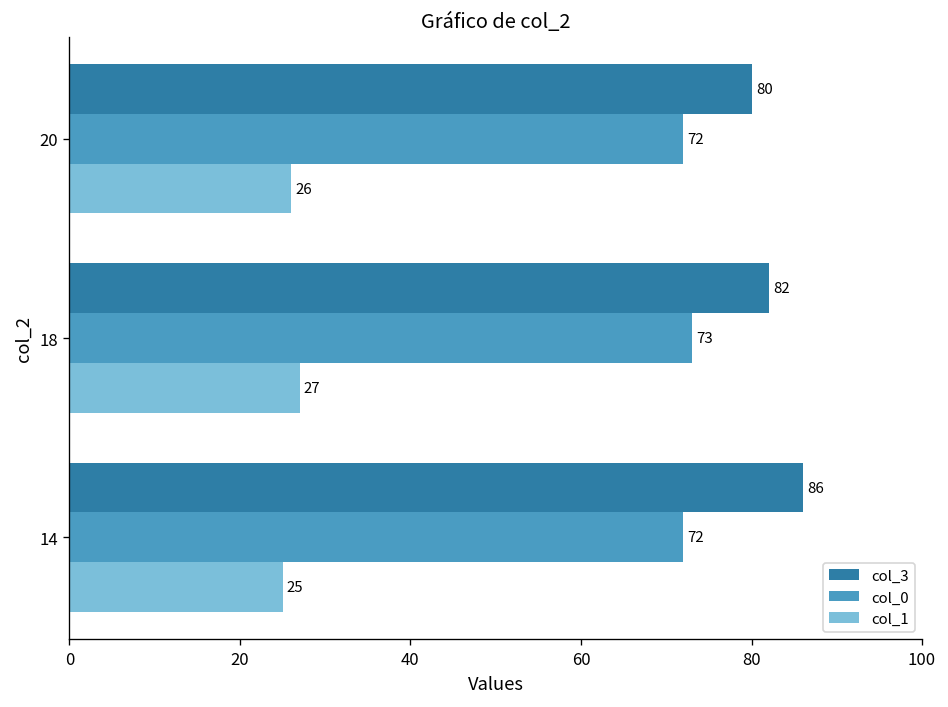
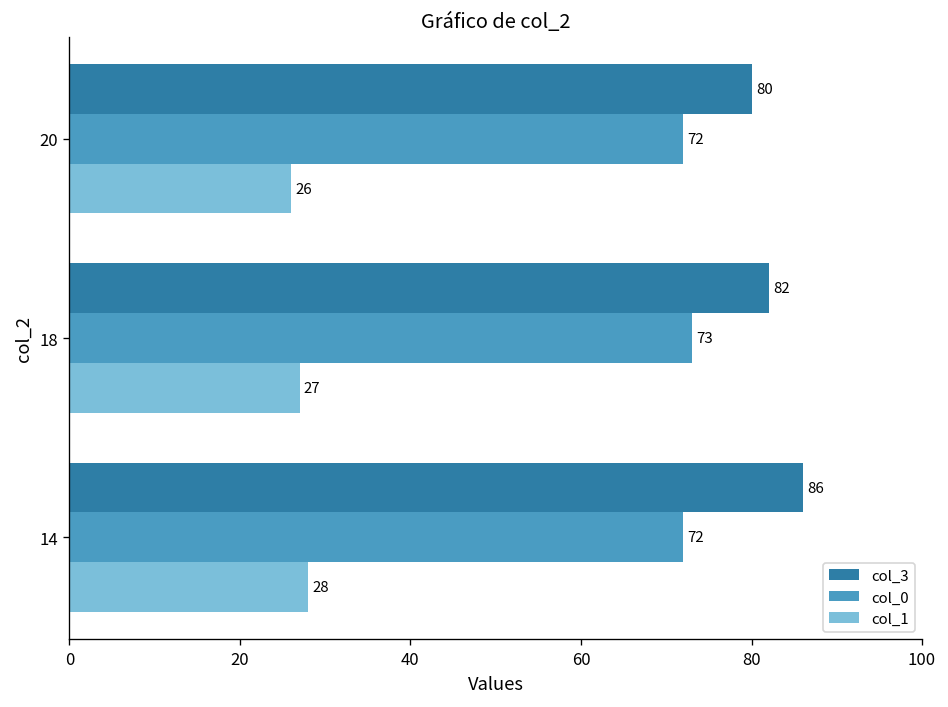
col_1, 14: 25 -> 28
